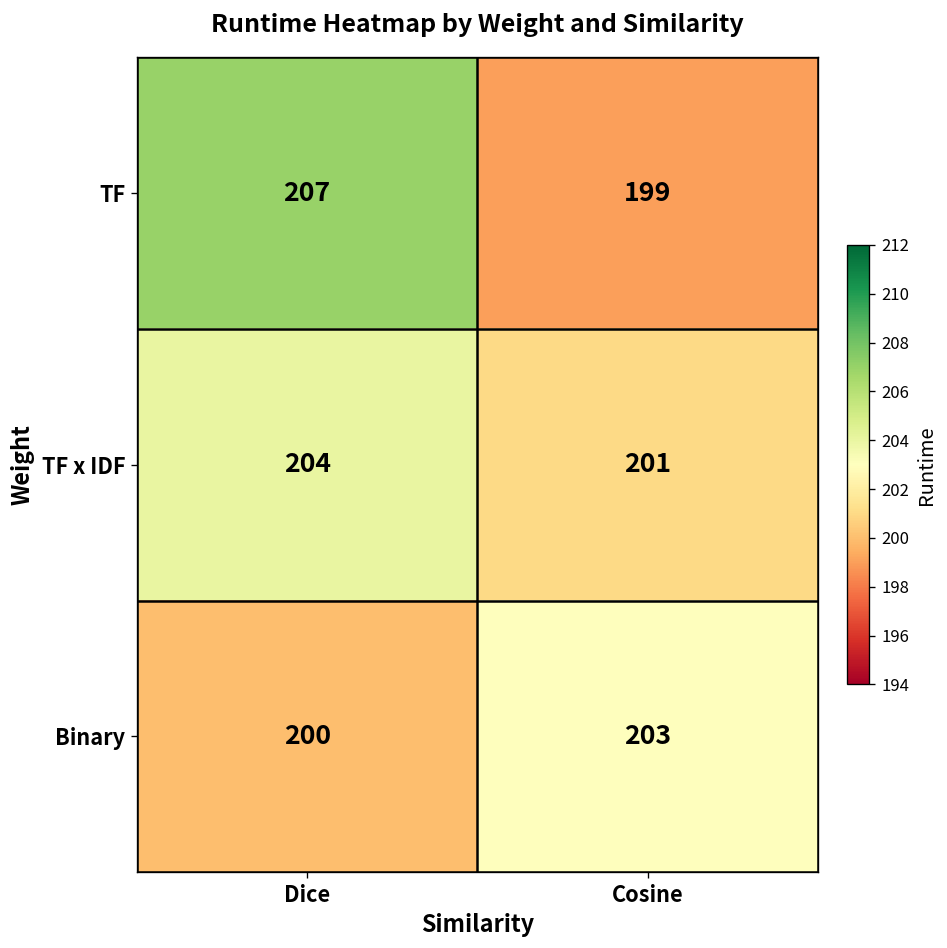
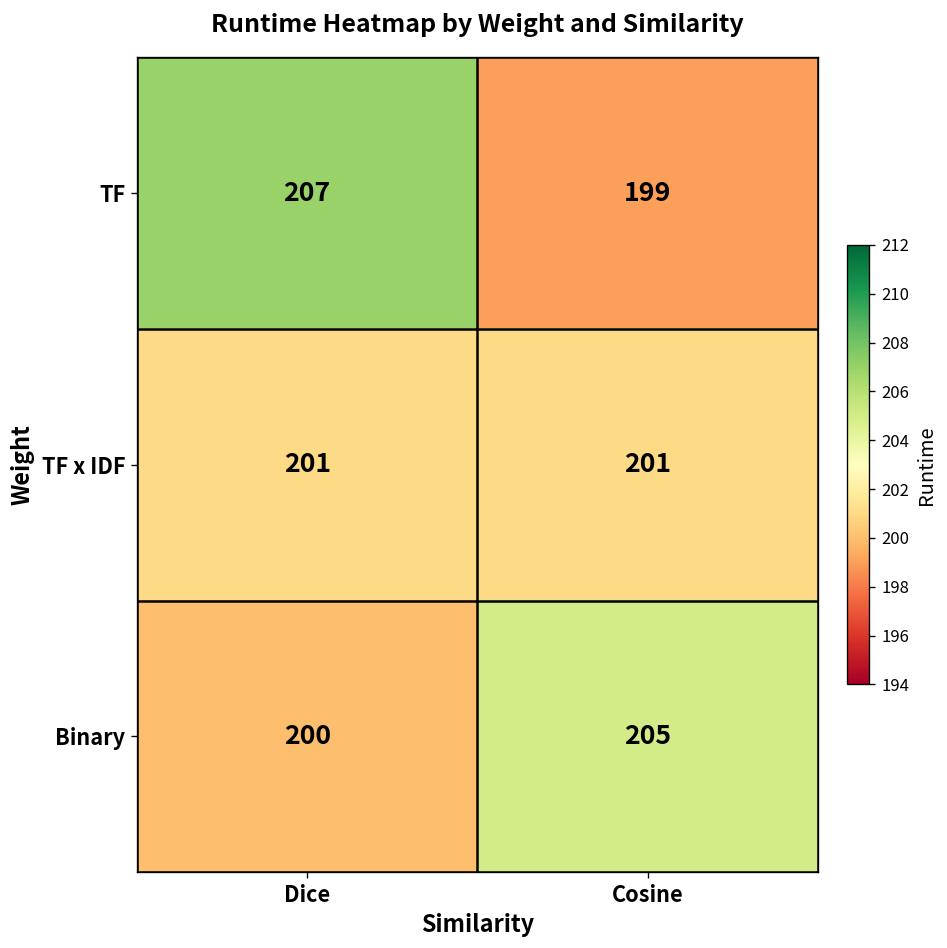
TF x IDF, Dice: 204 -> 201
Binary, Cosine: 203 -> 205
